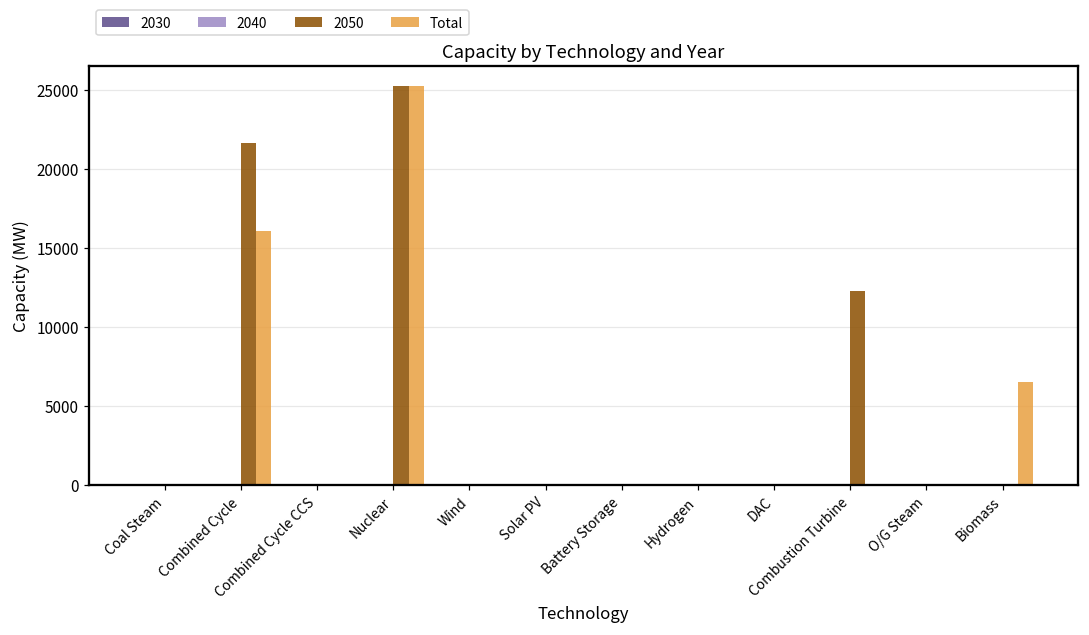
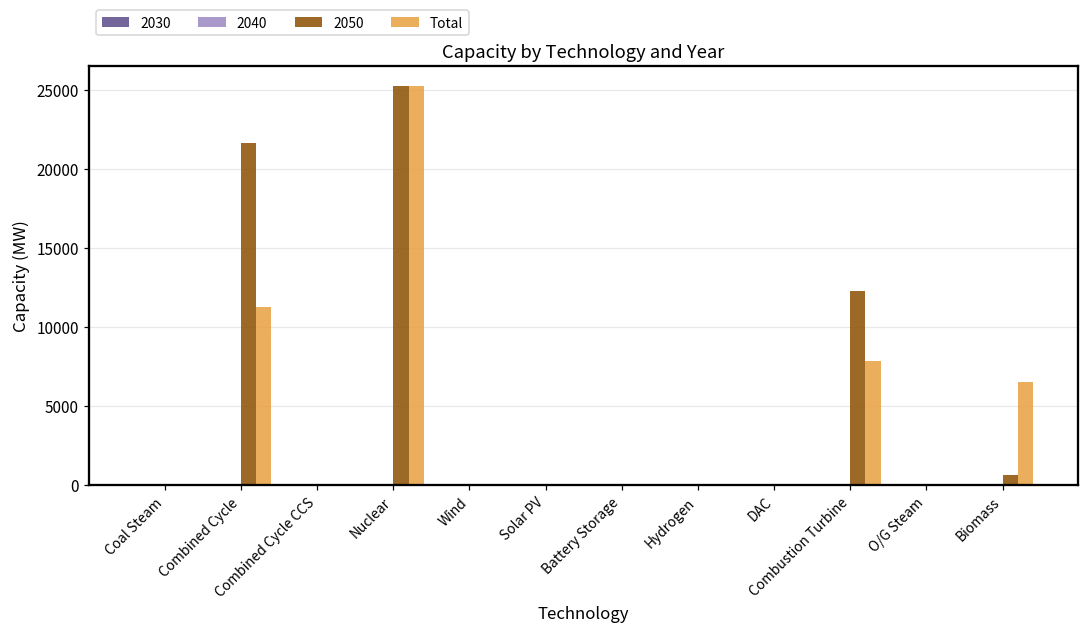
Total, Combined Cycle: 16100 -> 11200
Total, Combustion Turbine: 0 -> 7900
2050, Biomass: 100 -> 600
